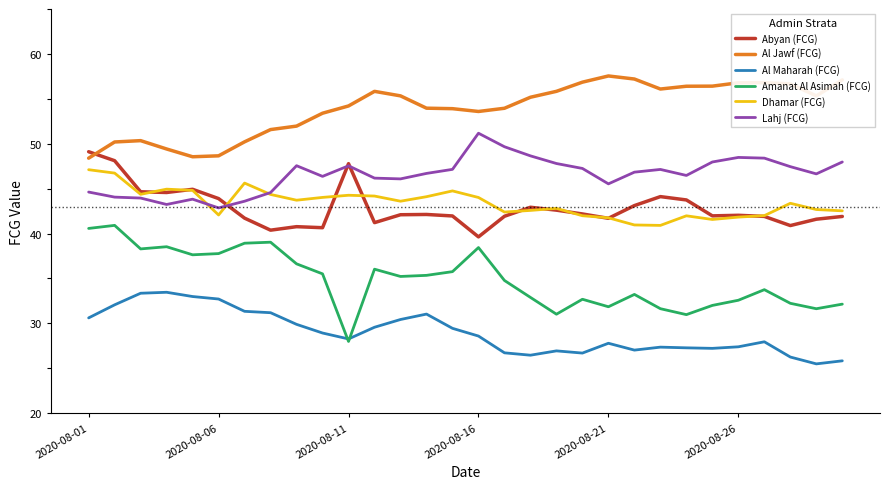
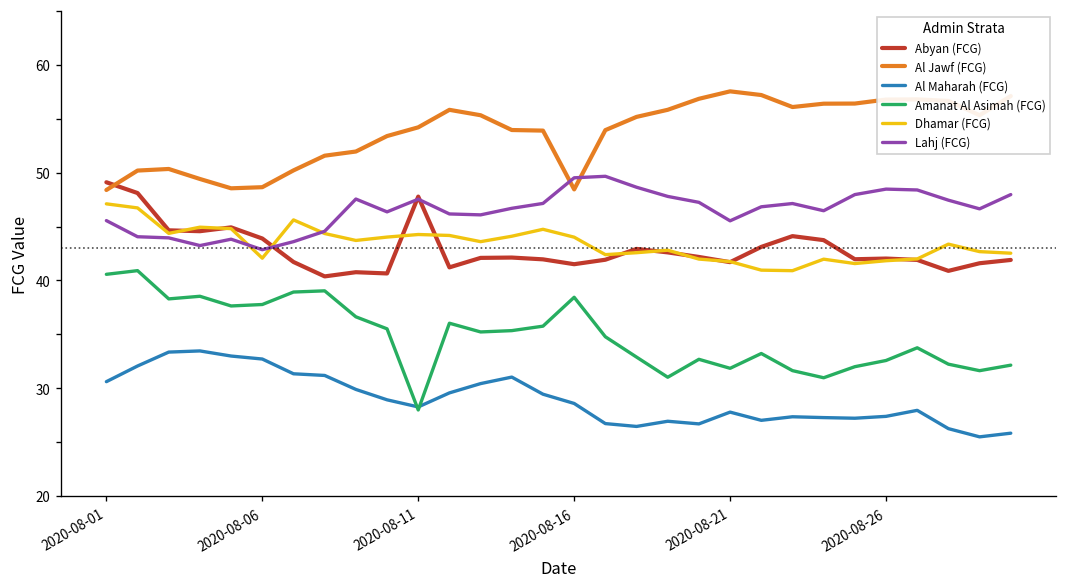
Lahj (FCG), 2020-08-01: 45 -> 46
Abyan (FCG), 2020-08-16: 40 -> 42
Al Jawf (FCG), 2020-08-16: 54 -> 48
Lahj (FCG), 2020-08-16: 51 -> 50
